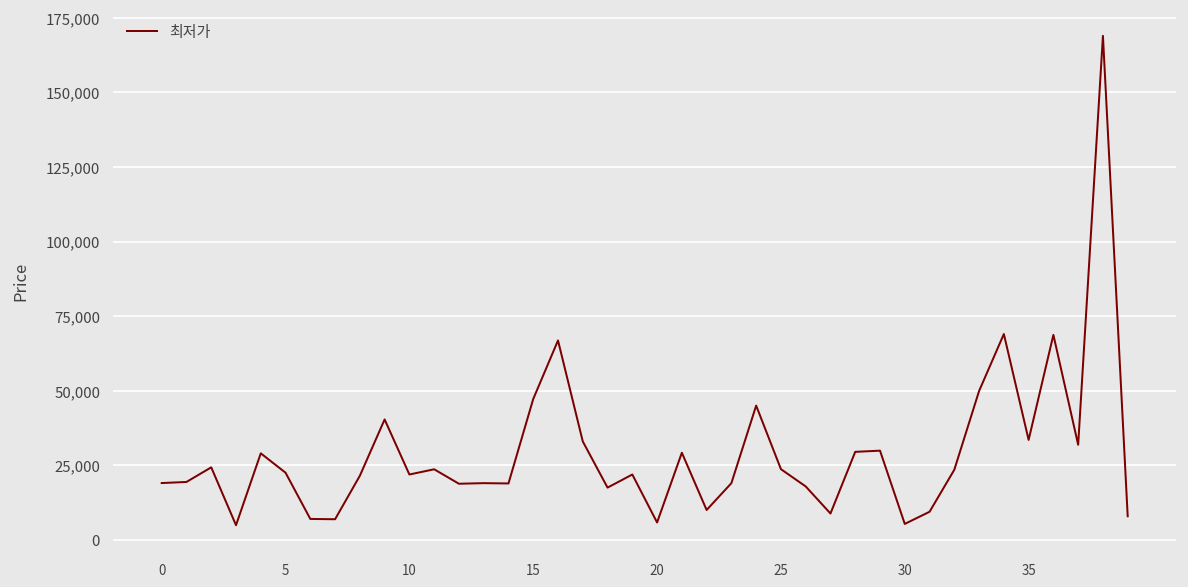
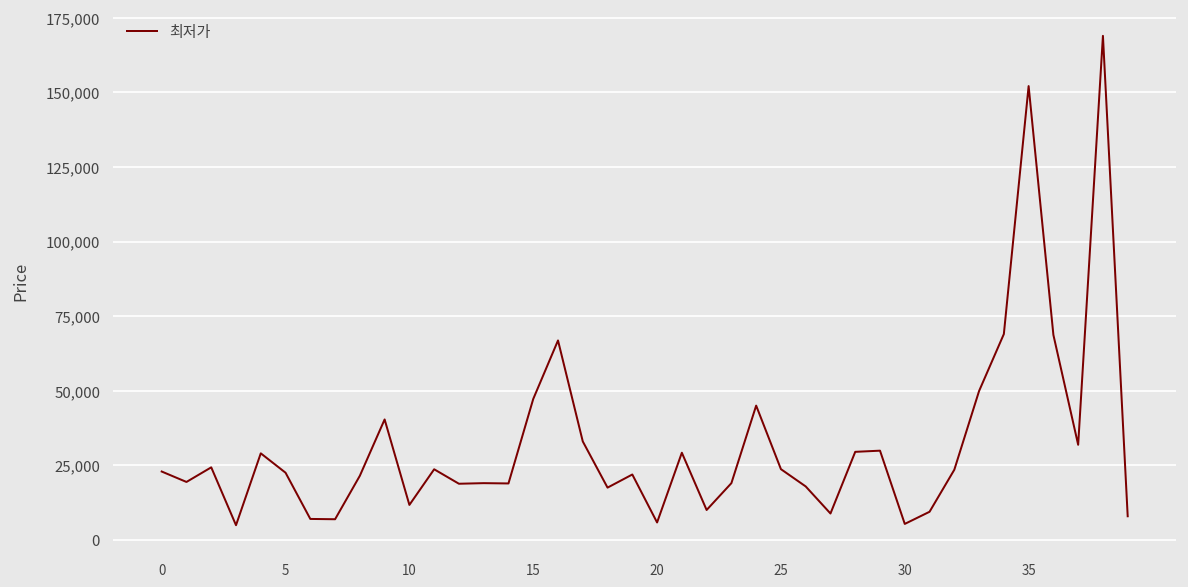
0: 19,000 -> 23,000
10: 22,000 -> 12,000
35: 34,000 -> 152,000
